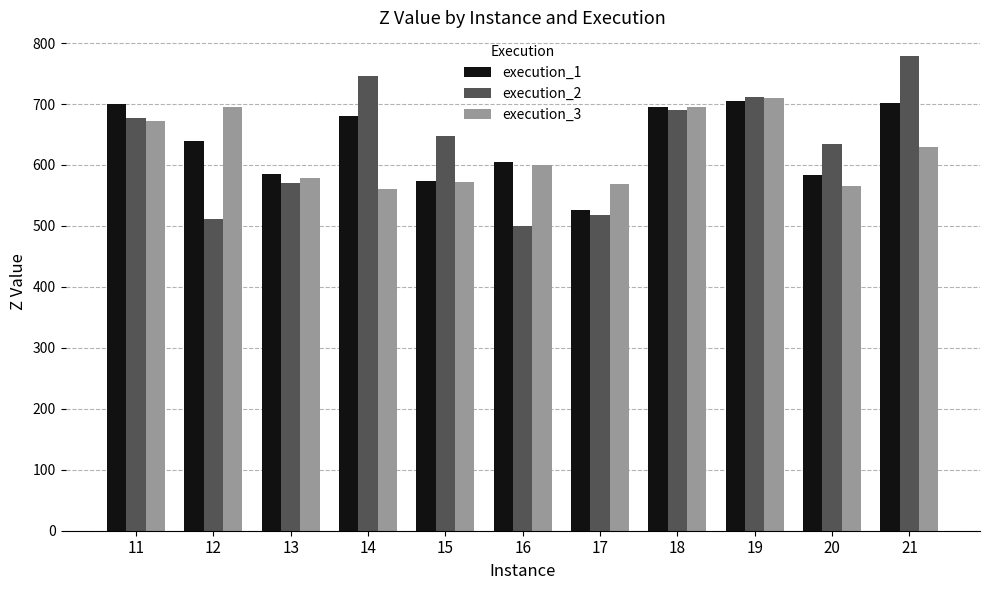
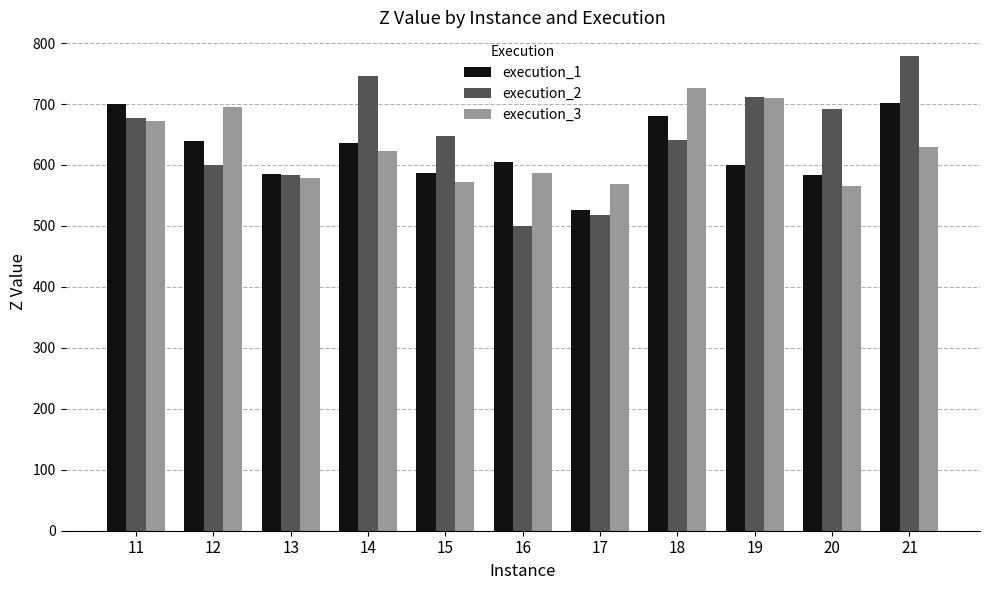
execution_2, 12: 510 -> 600
execution_2, 13: 570 -> 580
execution_1, 14: 680 -> 640
execution_3, 14: 560 -> 620
execution_1, 15: 570 -> 590
execution_3, 16: 600 -> 590
execution_1, 18: 700 -> 680
execution_2, 18: 690 -> 640
execution_3, 18: 700 -> 730
execution_1, 19: 700 -> 600
execution_2, 20: 630 -> 690
